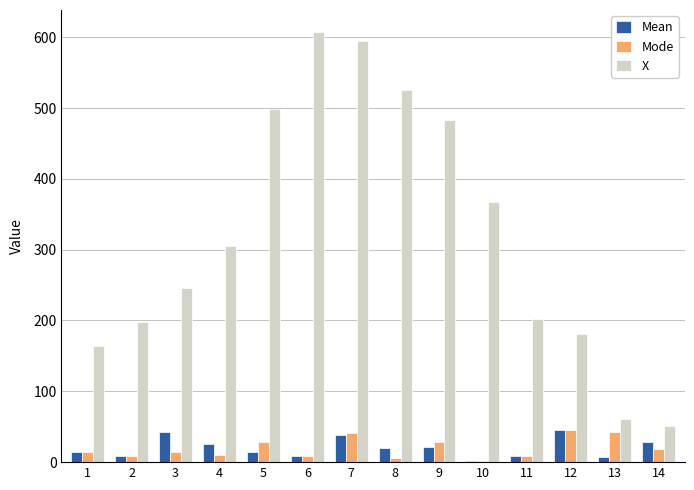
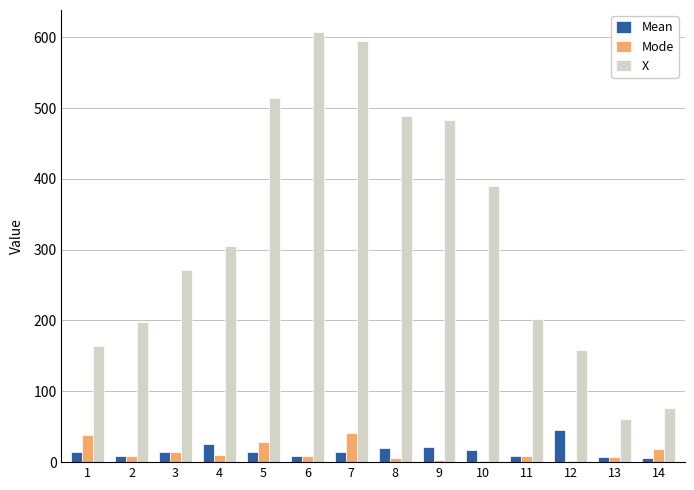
Mode, 1: 20 -> 40
Mean, 3: 40 -> 20
X, 3: 250 -> 270
X, 5: 500 -> 510
Mean, 7: 40 -> 20
X, 8: 530 -> 490
Mode, 9: 30 -> 0
Mean, 10: 0 -> 20
X, 10: 370 -> 390
Mode, 12: 50 -> 0
X, 12: 180 -> 160
Mode, 13: 40 -> 10
Mean, 14: 30 -> 10
X, 14: 50 -> 80
